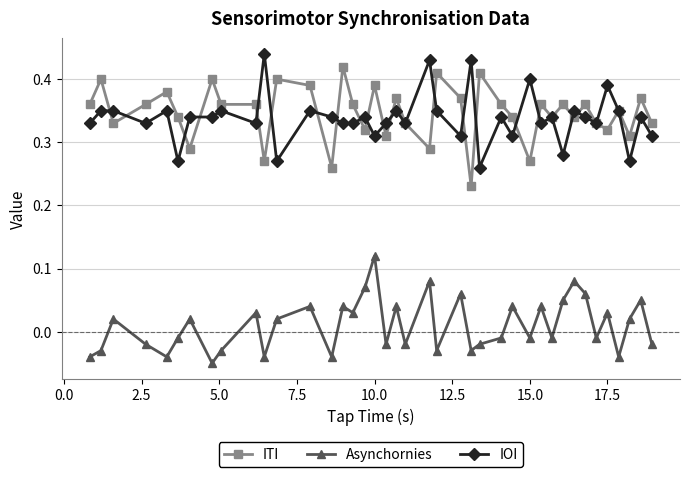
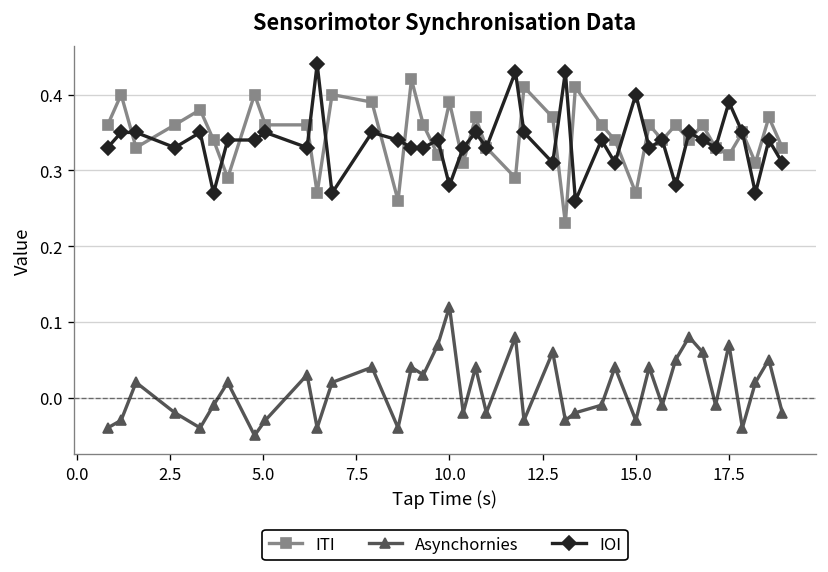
IOI, 10.0: 0.31 -> 0.28
Asynchornies, 15.0: -0.01 -> -0.03
Asynchornies, 17.5: 0.03 -> 0.07
